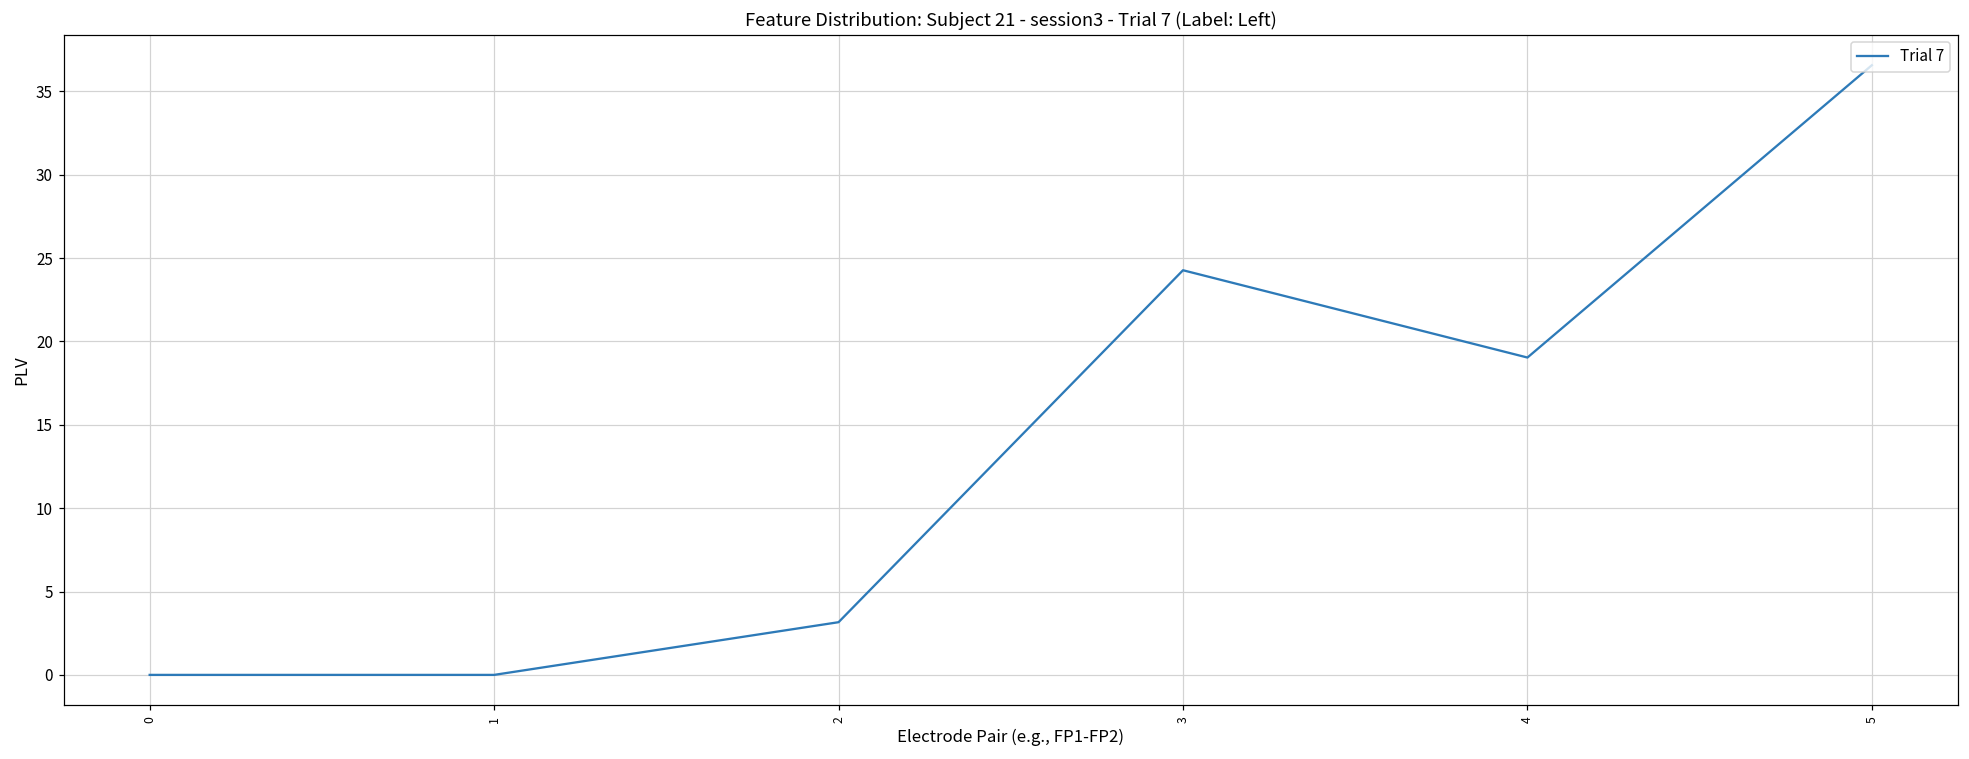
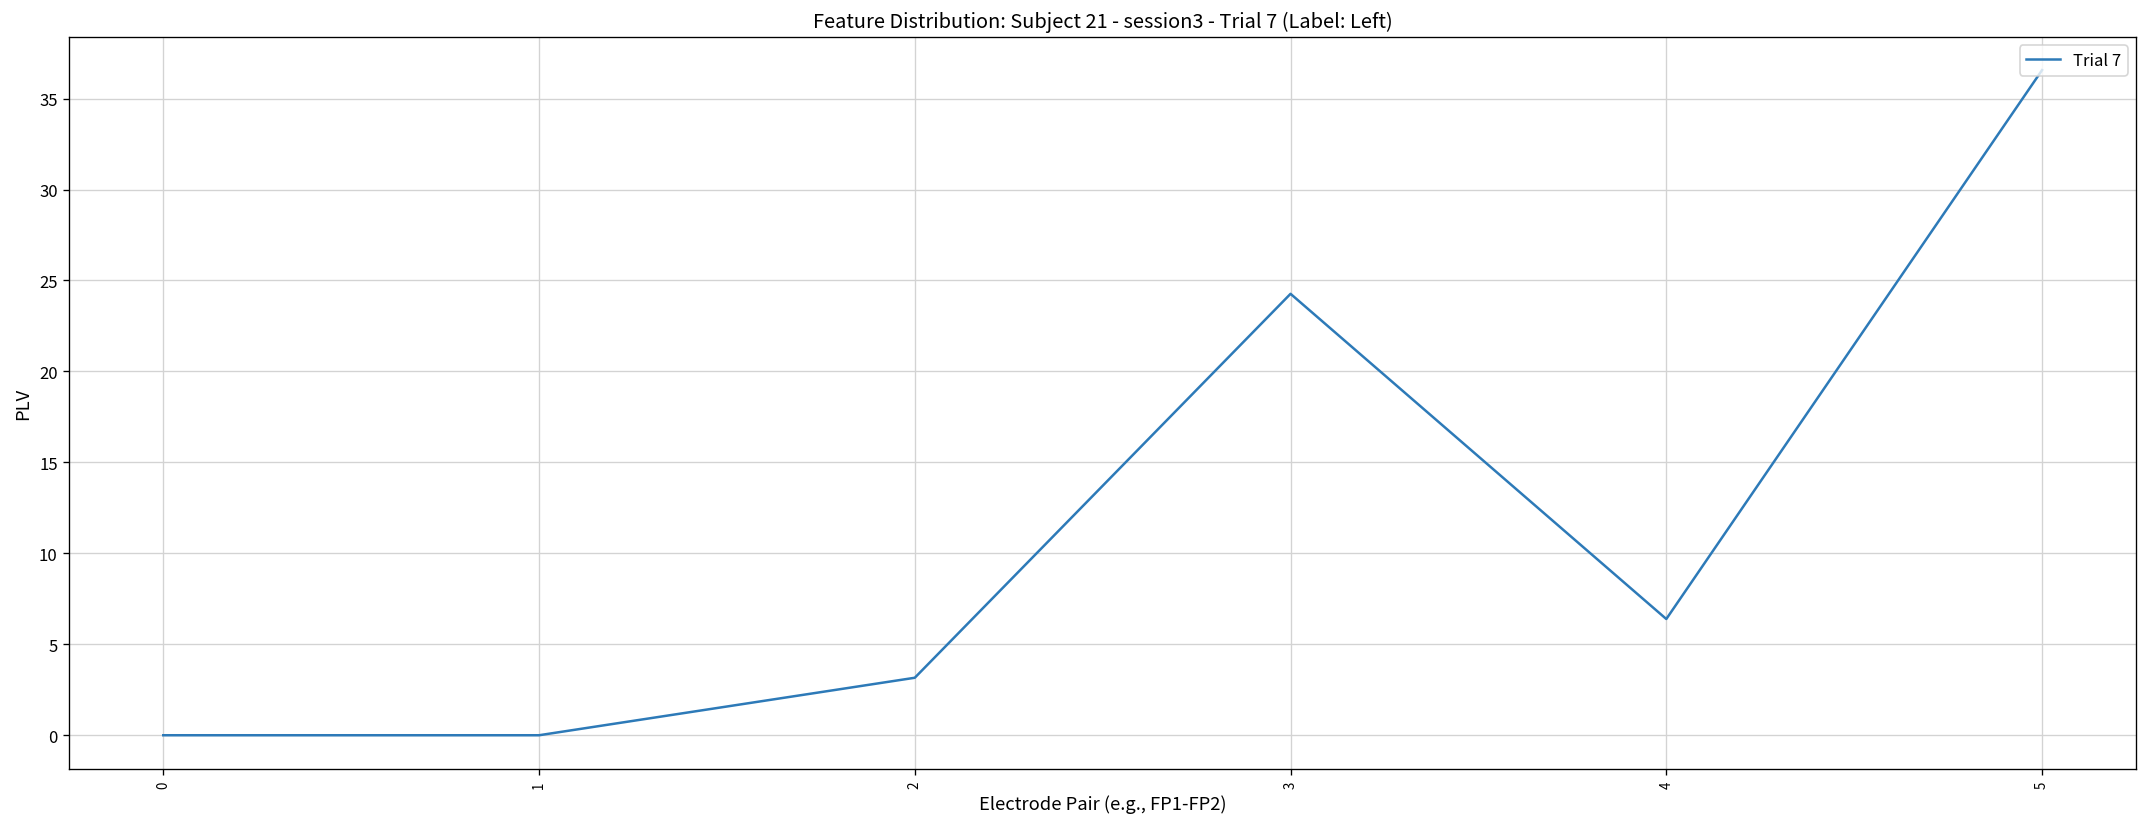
4: 19.0 -> 6.4
